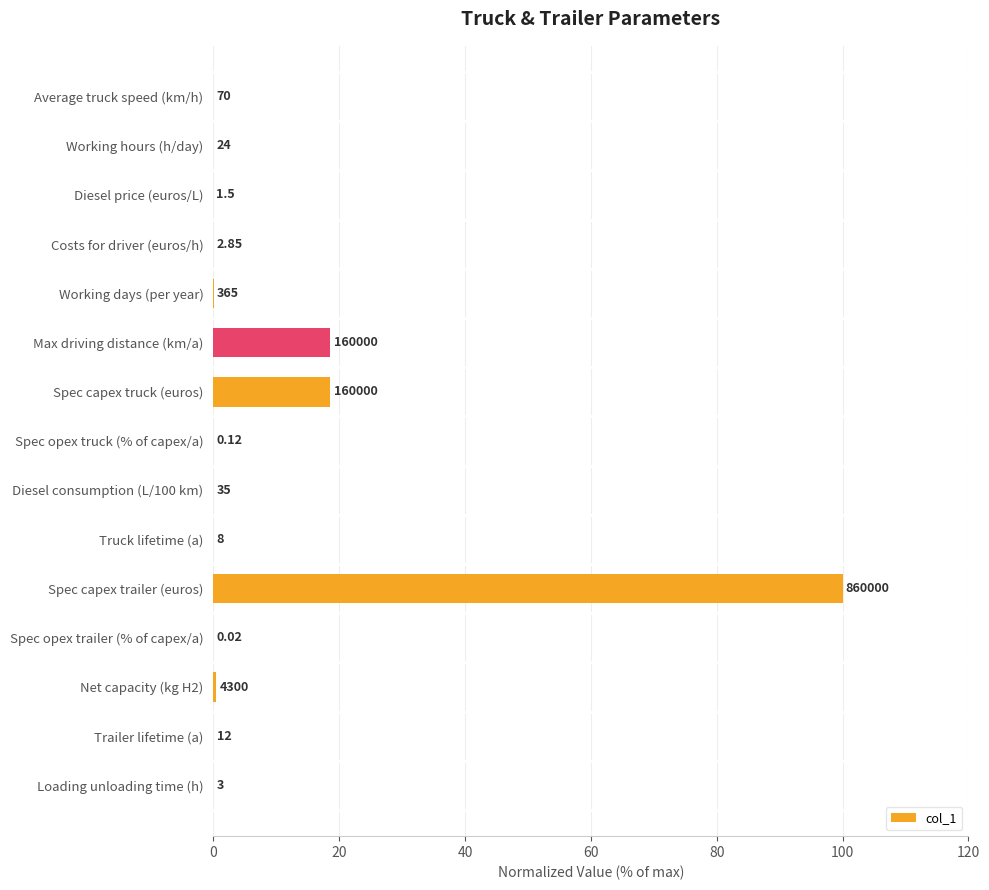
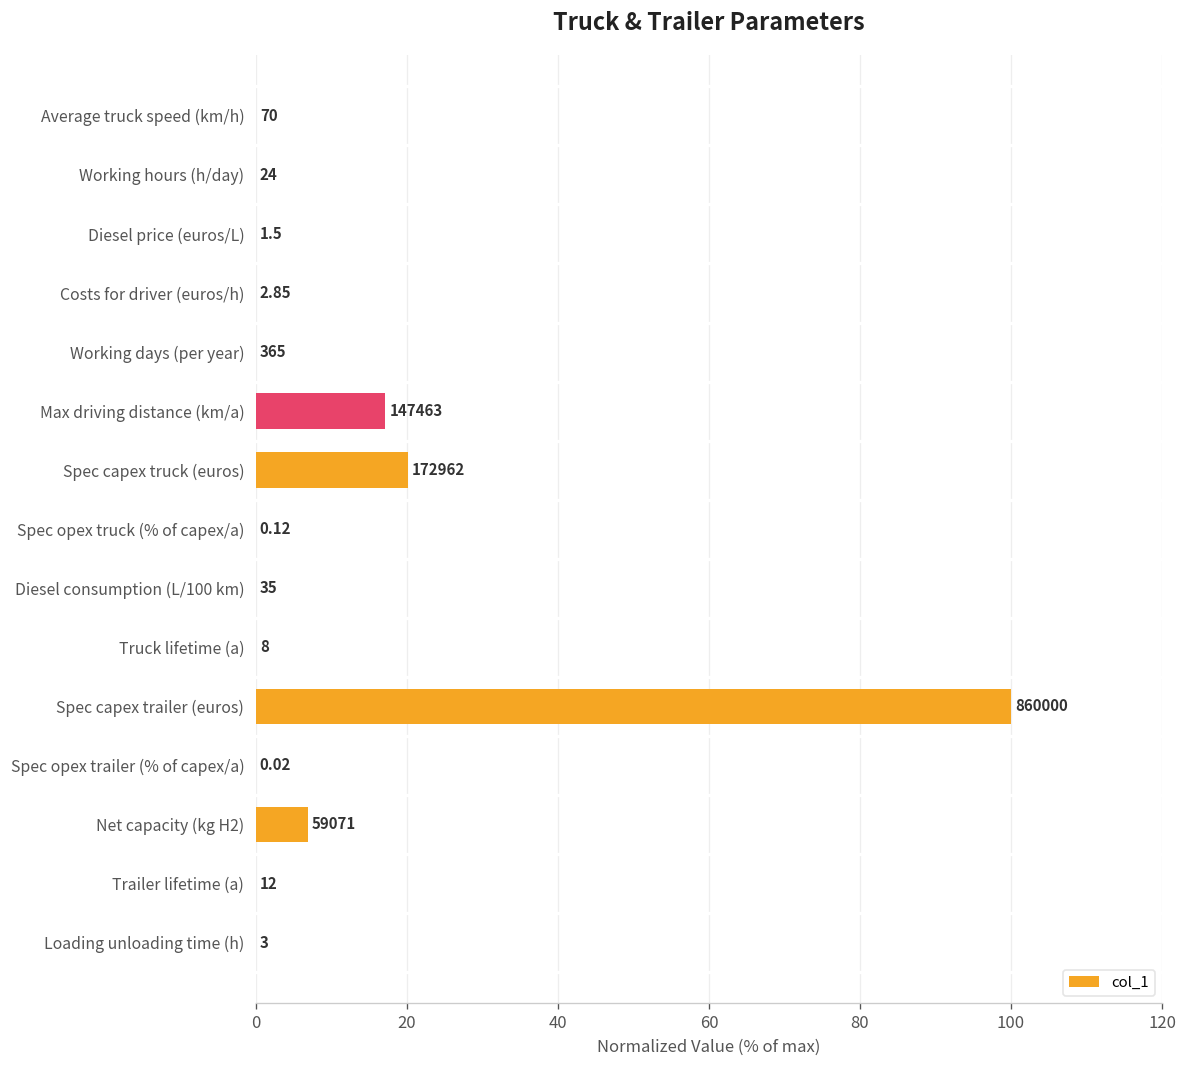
Max driving distance (km/a): 160000 -> 147463
Spec capex truck (euros): 160000 -> 172962
Net capacity (kg H2): 4300 -> 59071
